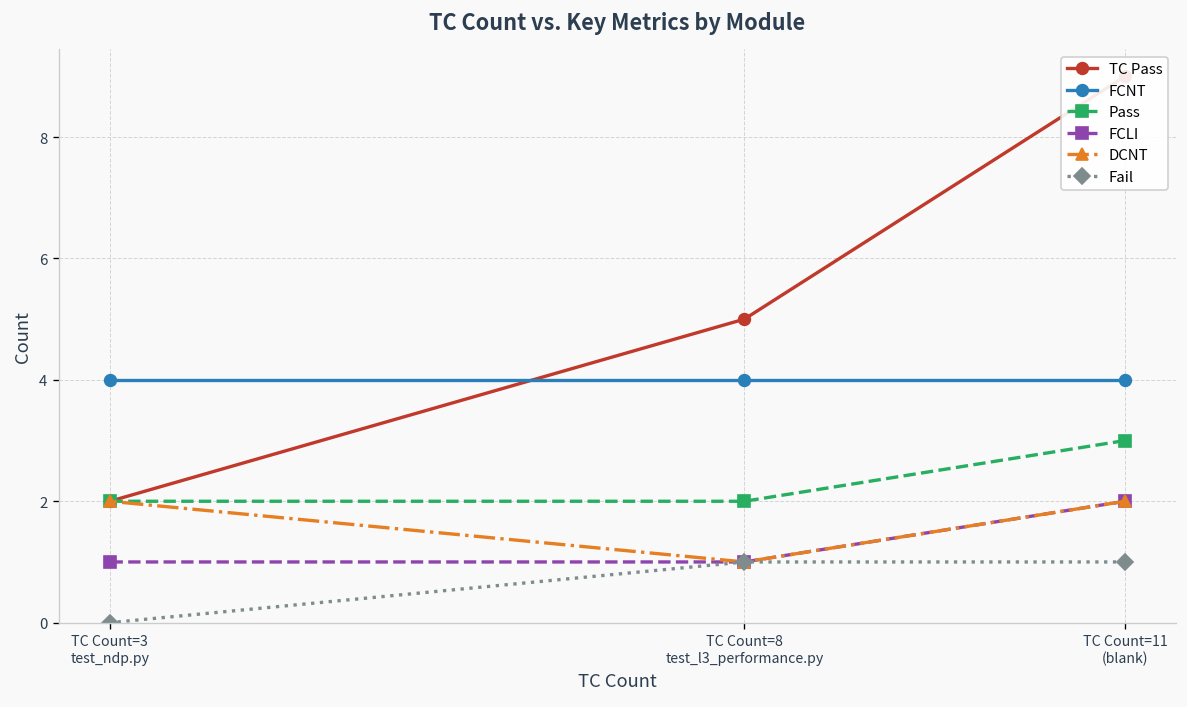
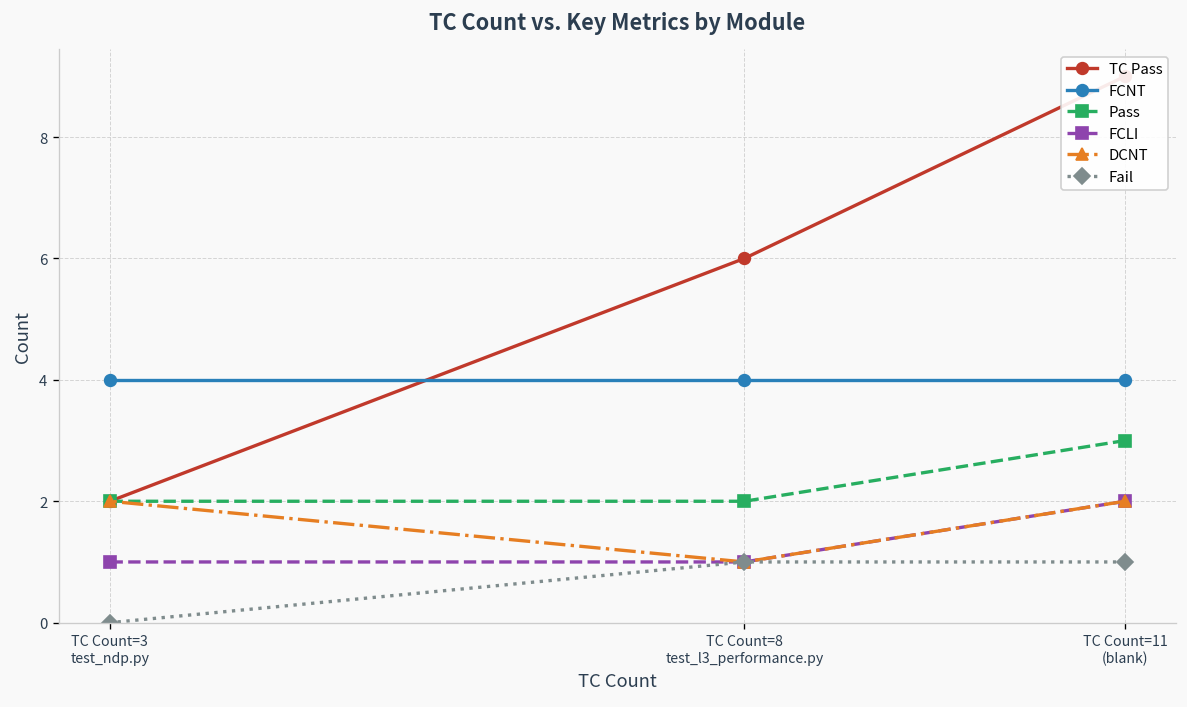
TC Pass, TC Count=8 test_l3_performance.py: 5 -> 6
